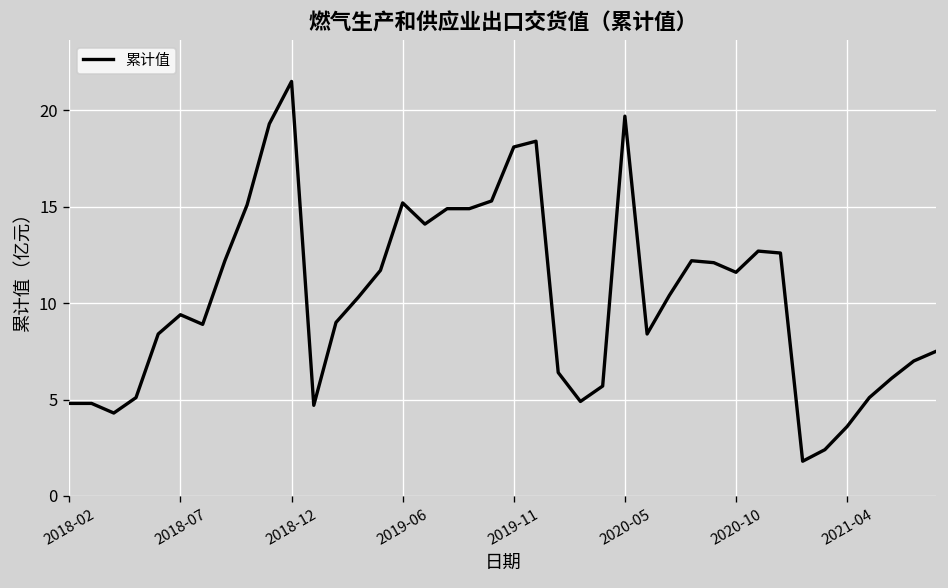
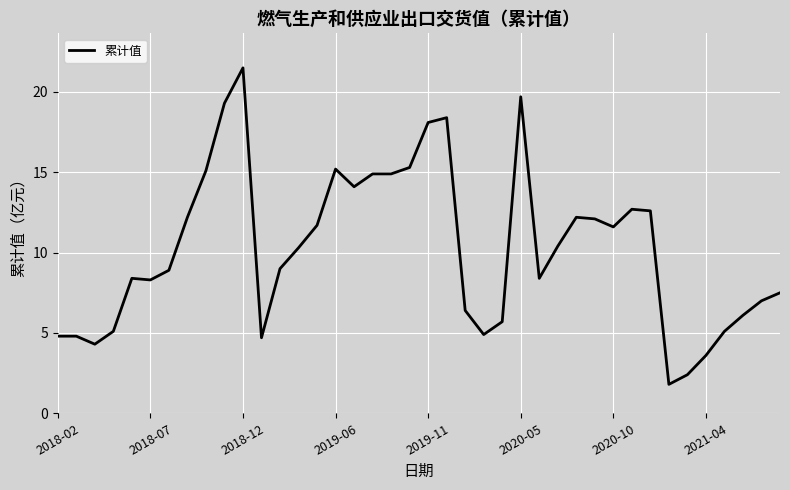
2018-07: 9.4 -> 8.3
